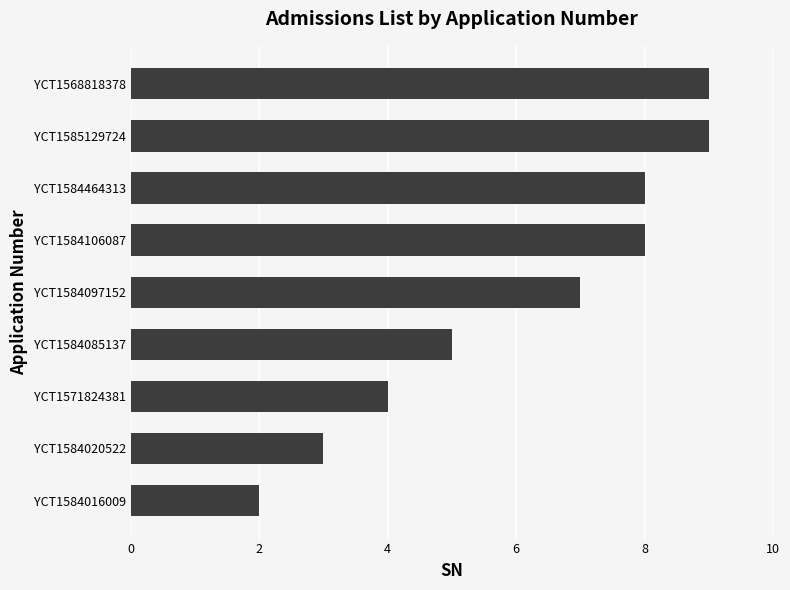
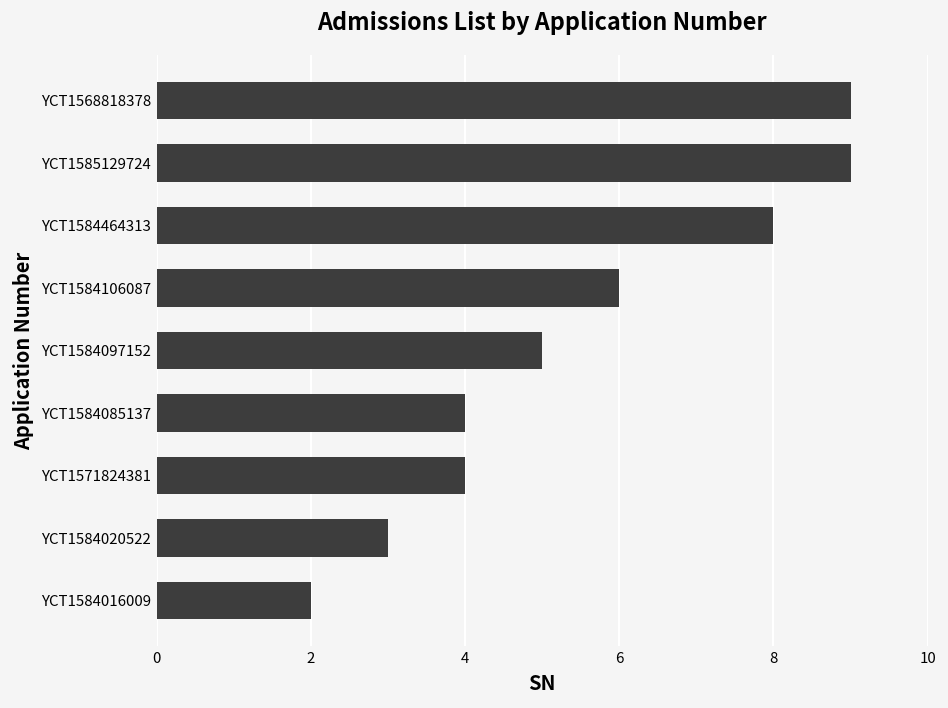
YCT1584106087: 8 -> 6
YCT1584097152: 7 -> 5
YCT1584085137: 5 -> 4
